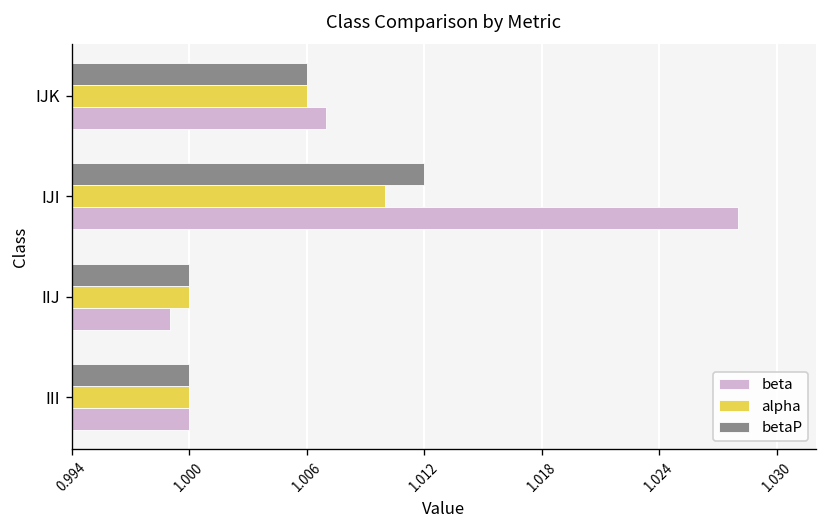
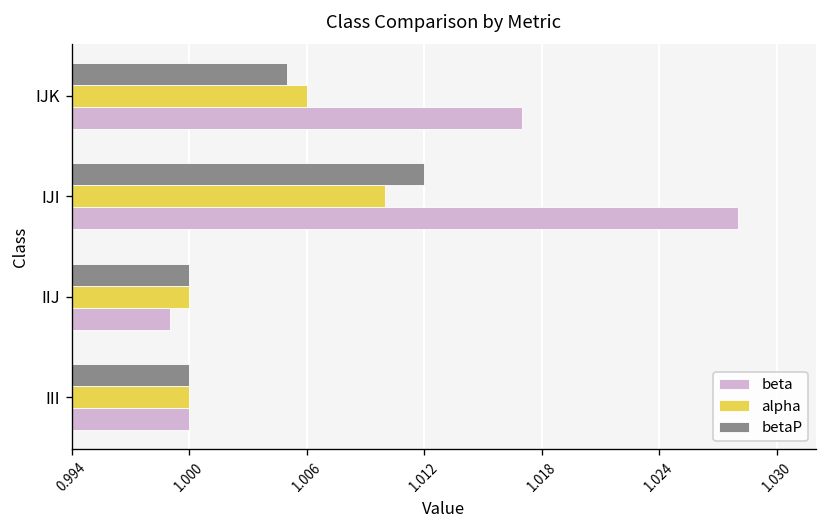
betaP, IJK: 1.006 -> 1.005
beta, IJK: 1.007 -> 1.017
